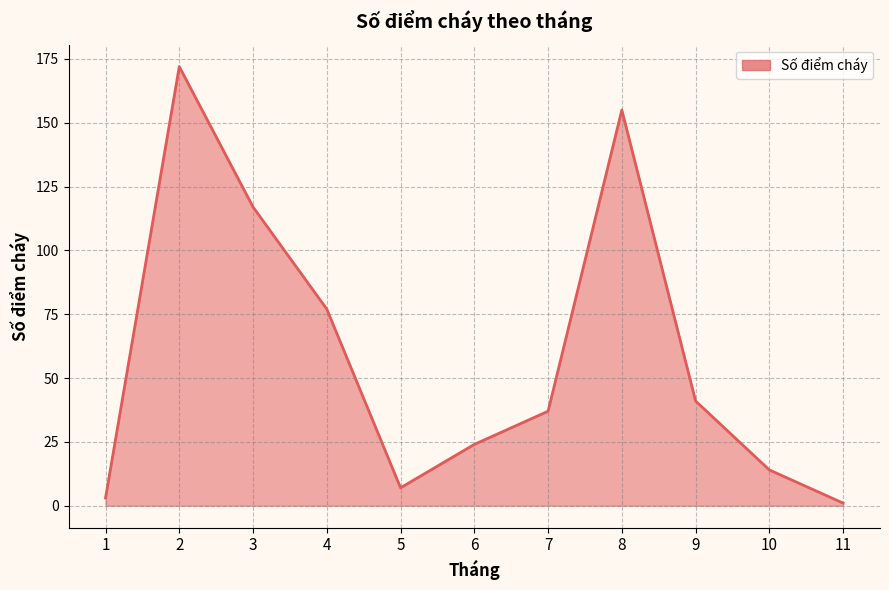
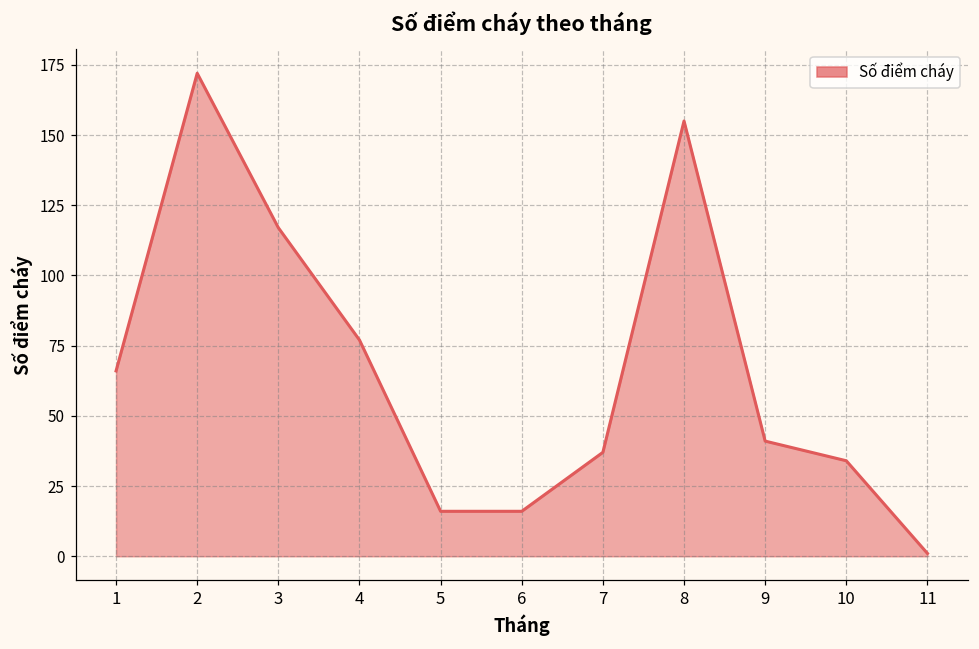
1: 3 -> 66
5: 7 -> 16
6: 24 -> 16
10: 14 -> 34
